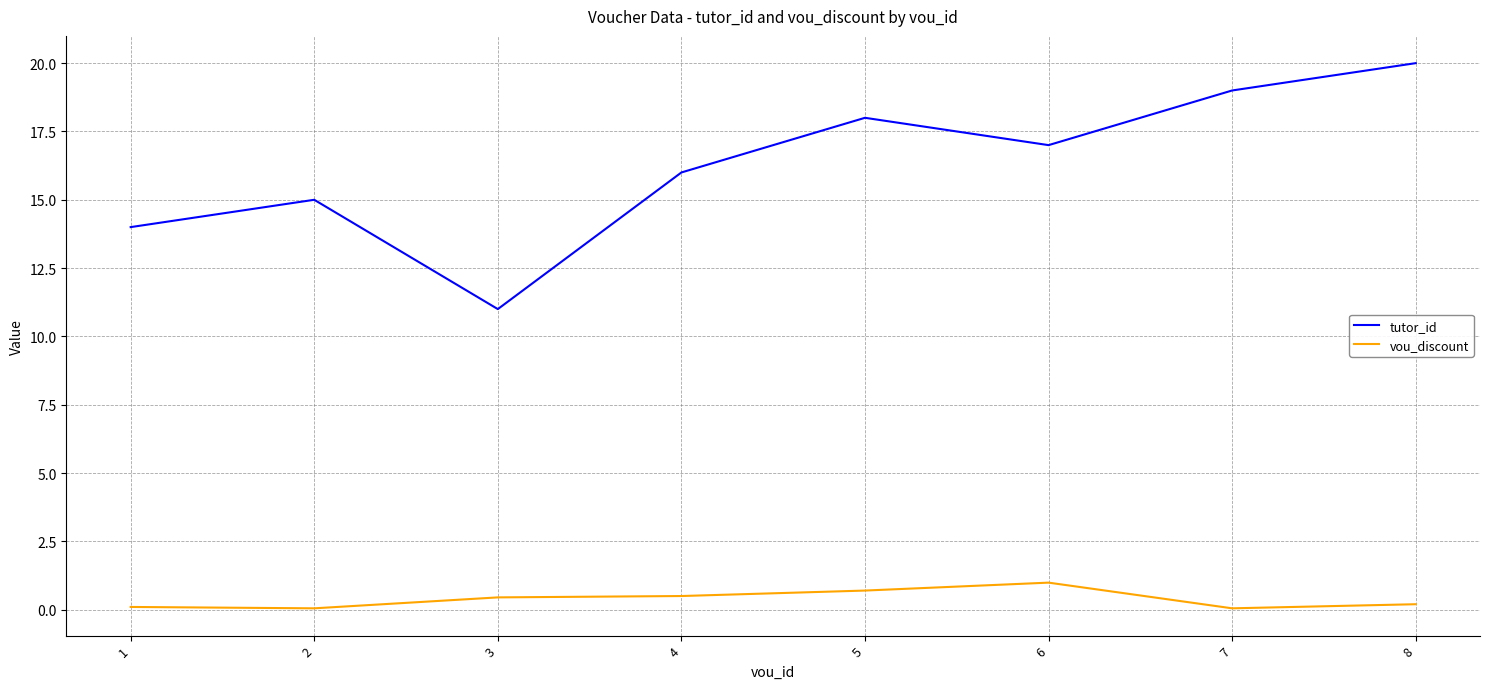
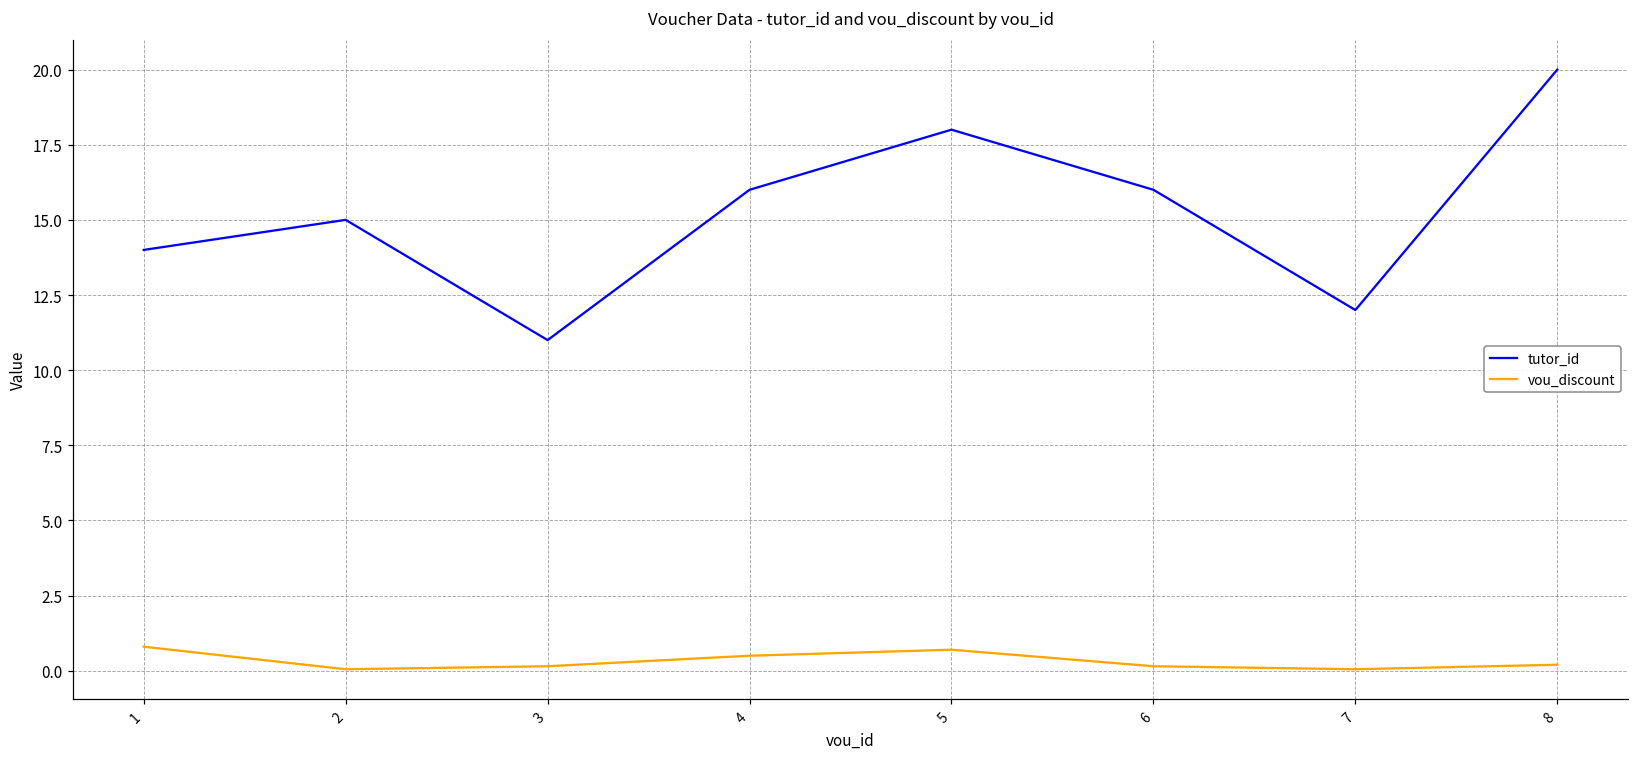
vou_discount, 1: 0.1 -> 0.8
vou_discount, 3: 0.5 -> 0.2
tutor_id, 6: 17 -> 16
vou_discount, 6: 1.0 -> 0.2
tutor_id, 7: 19 -> 12
